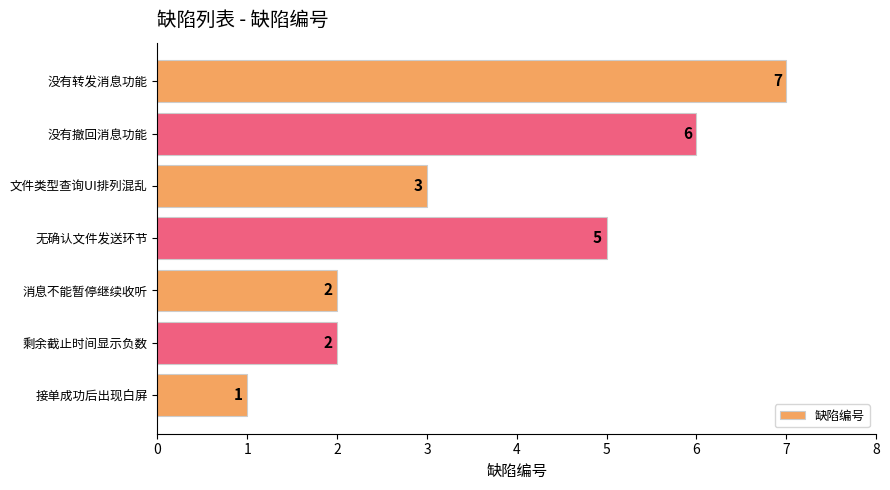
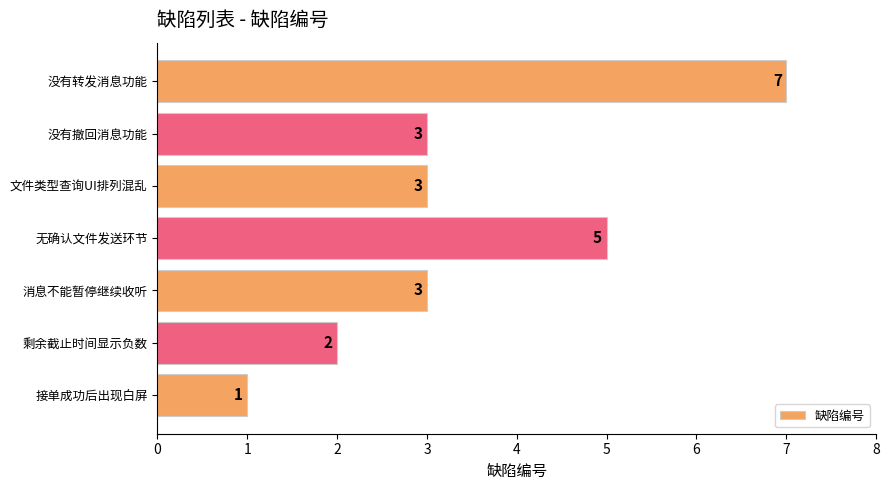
没有撤回消息功能: 6 -> 3
消息不能暂停继续收听: 2 -> 3
